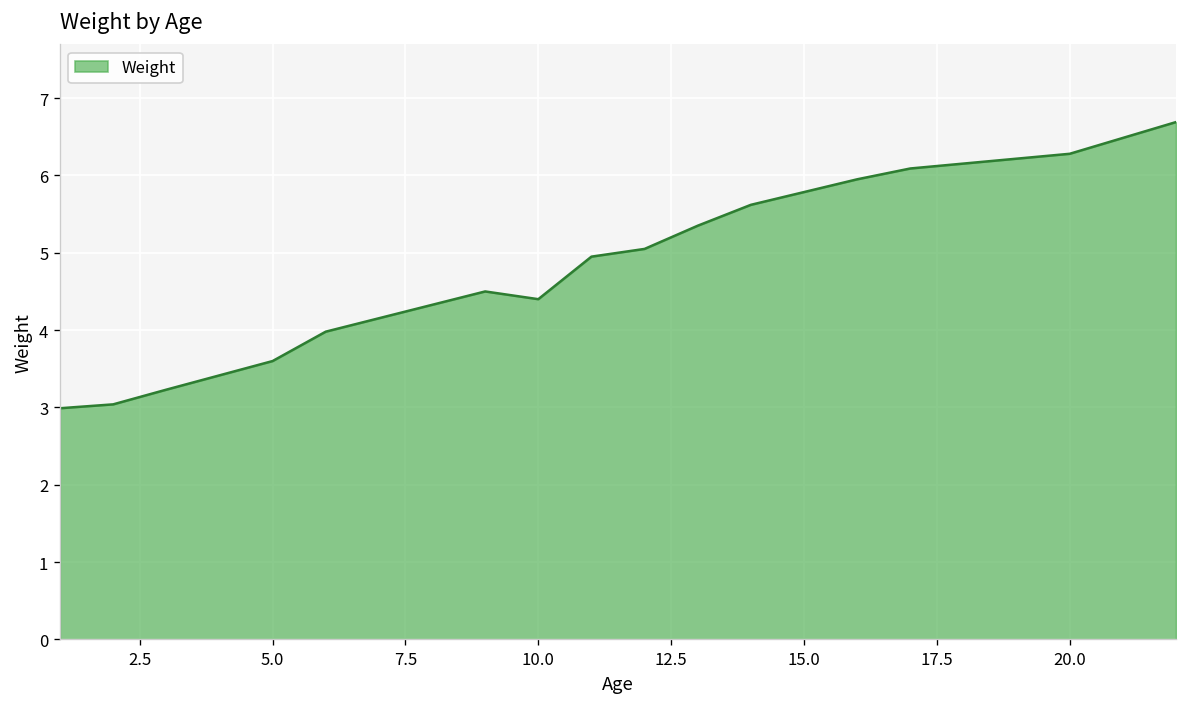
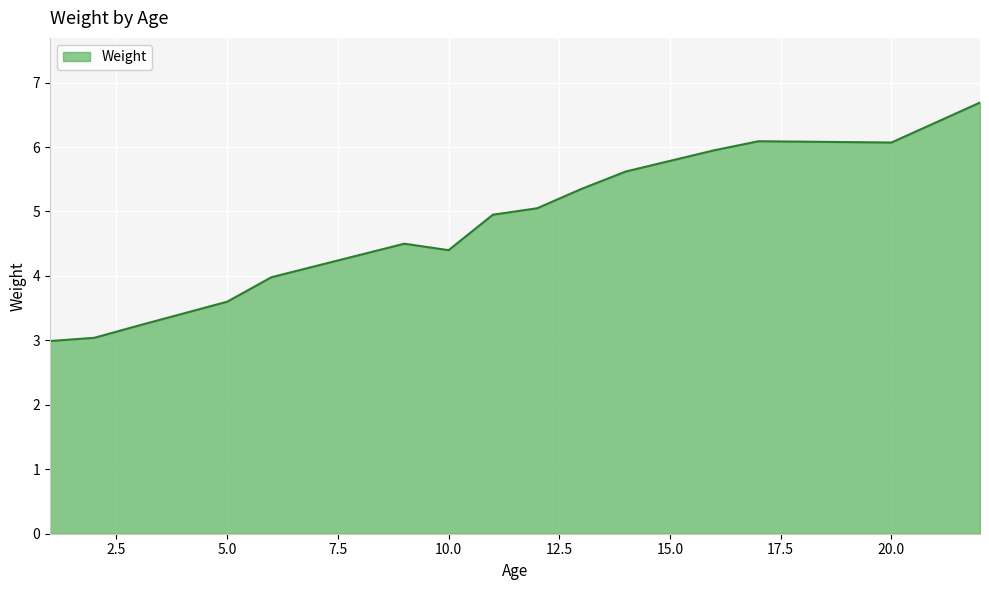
20.0: 6.3 -> 6.1
